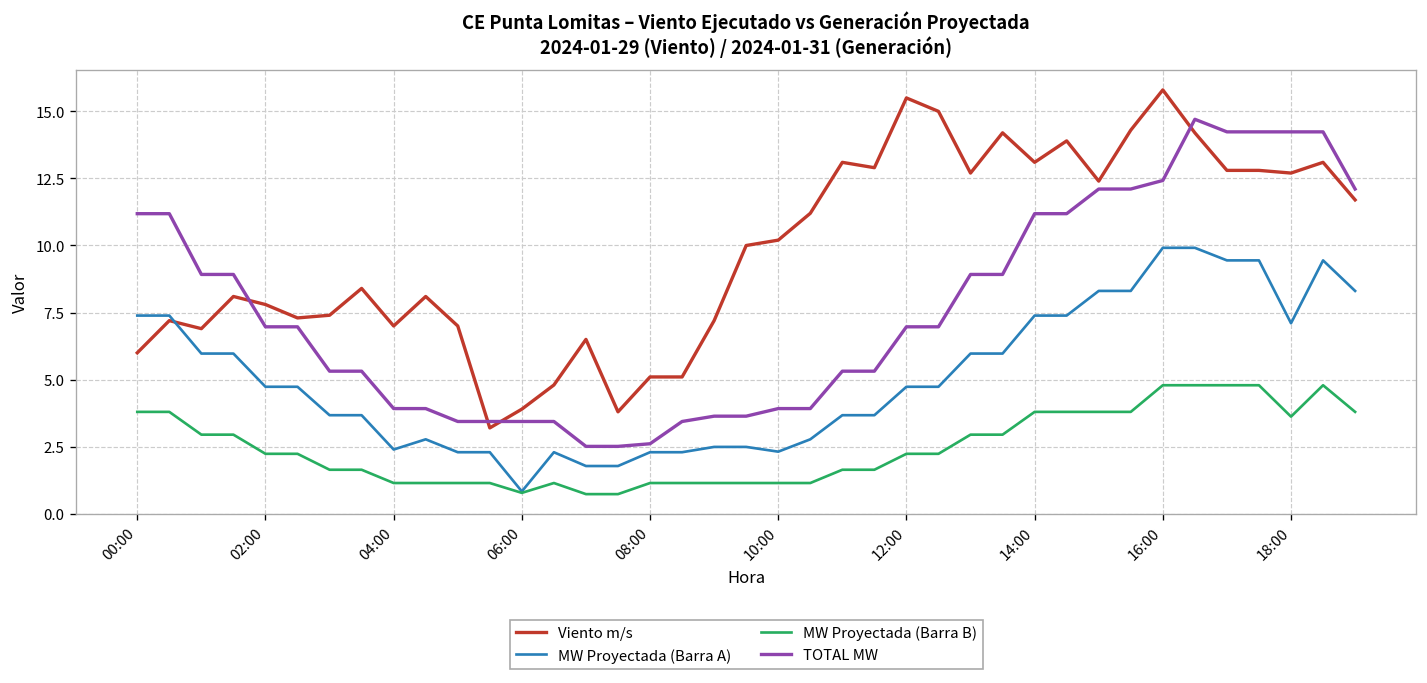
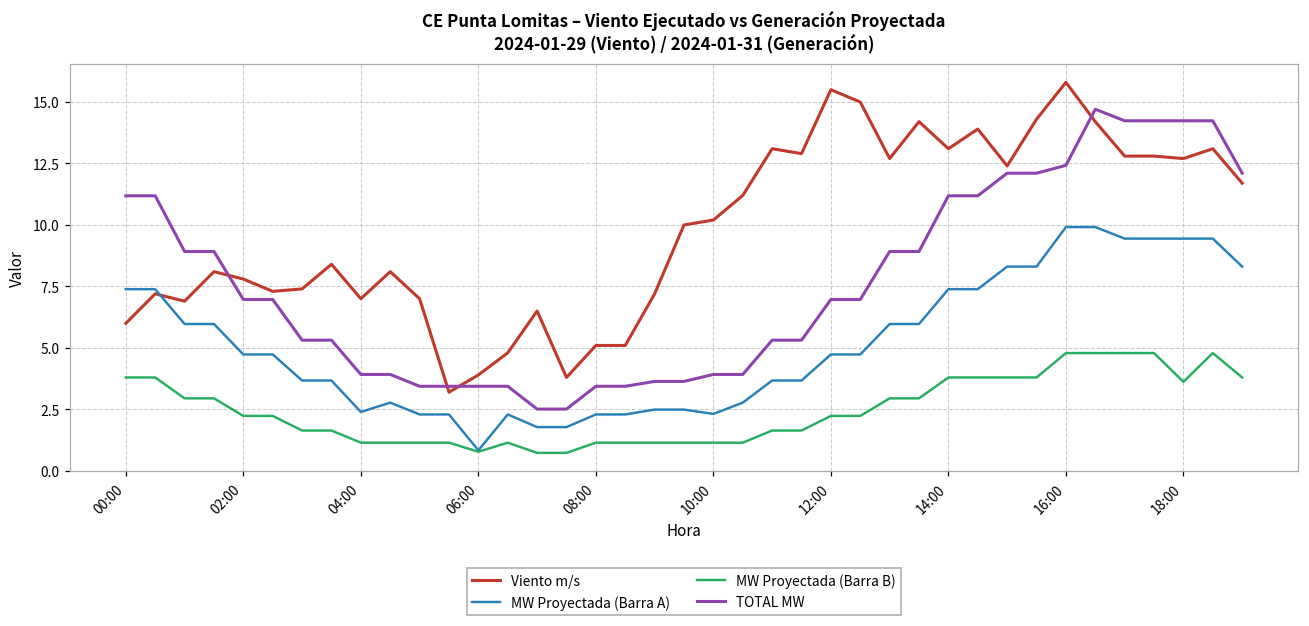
TOTAL MW, 08:00: 2.6 -> 3.4
MW Proyectada (Barra A), 18:00: 7.1 -> 9.4
